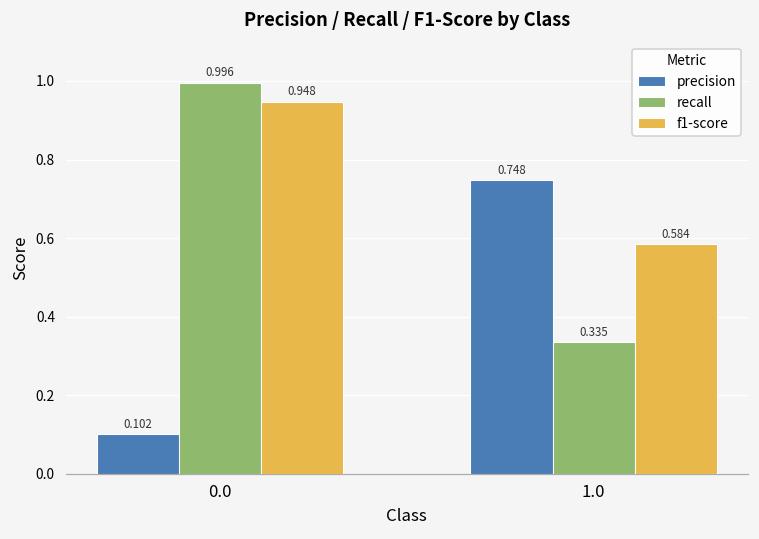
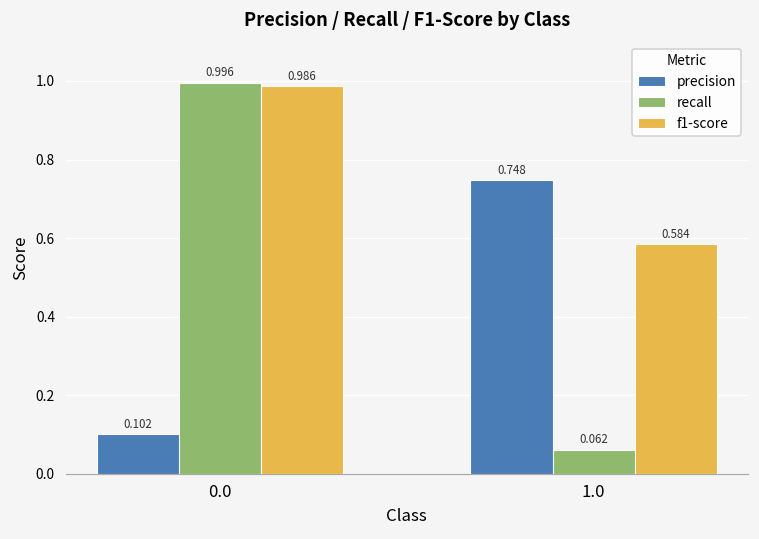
f1-score, 0.0: 0.948 -> 0.986
recall, 1.0: 0.335 -> 0.062
